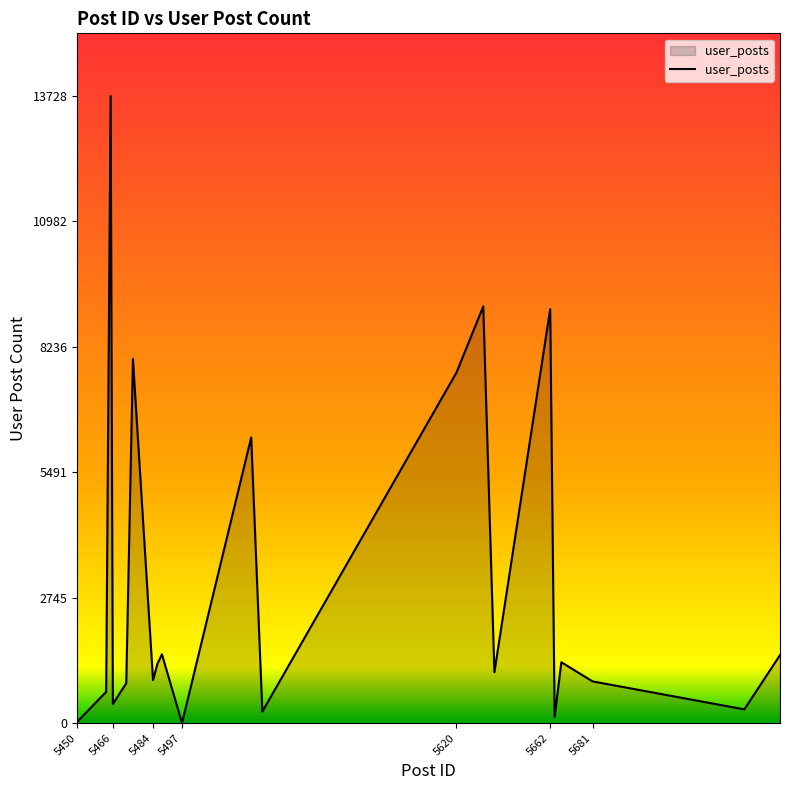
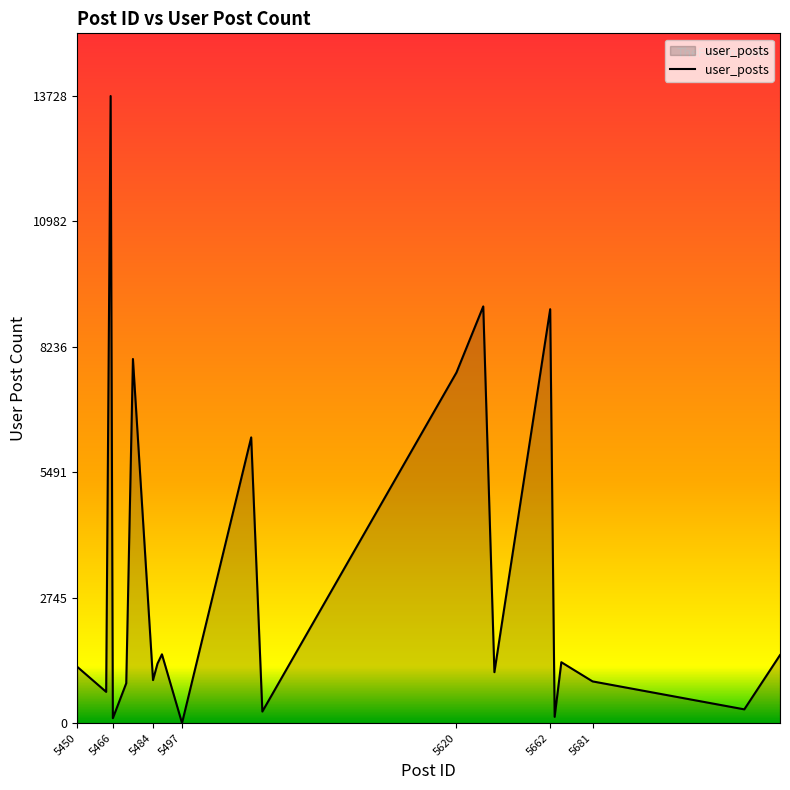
5450: 0 -> 1200
5466: 400 -> 100
